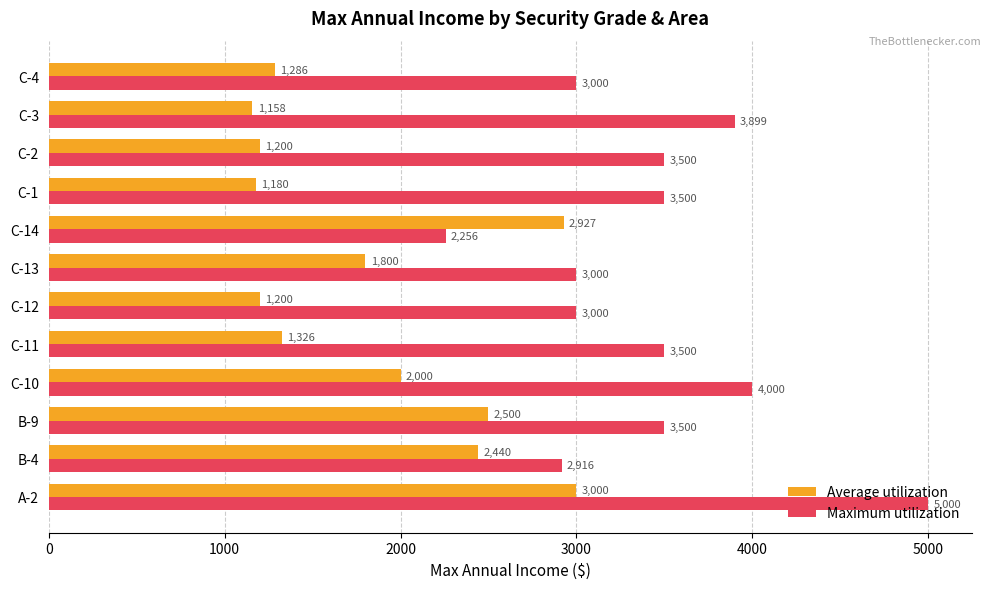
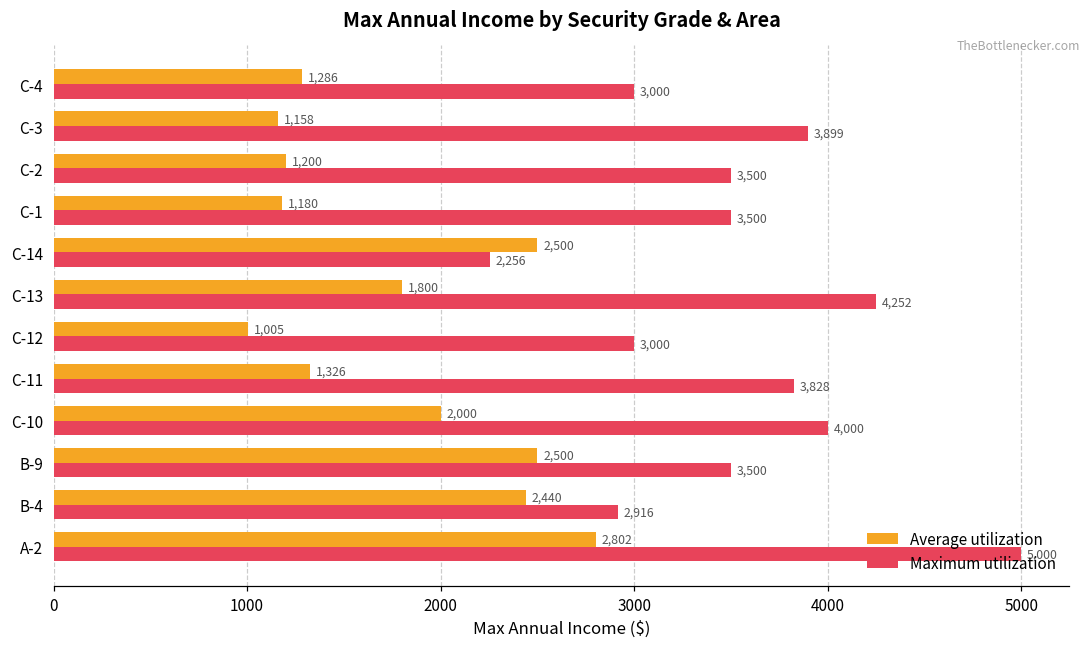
Average utilization, C-14: 2,927 -> 2,500
Maximum utilization, C-13: 3,000 -> 4,252
Average utilization, C-12: 1,200 -> 1,005
Maximum utilization, C-11: 3,500 -> 3,828
Average utilization, A-2: 3,000 -> 2,802
